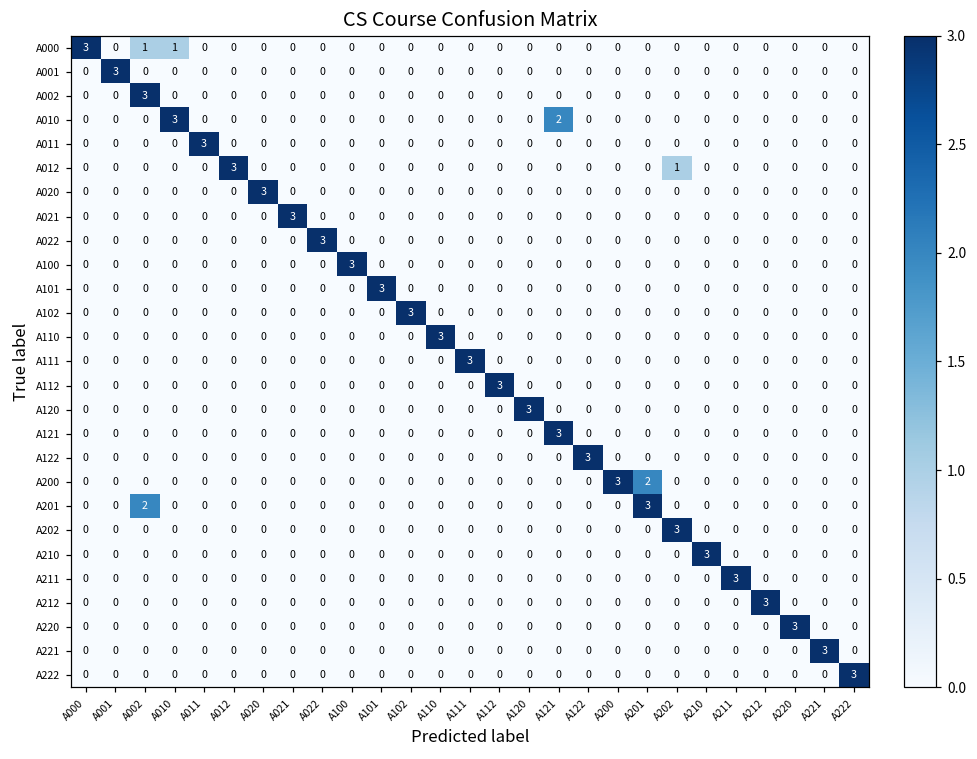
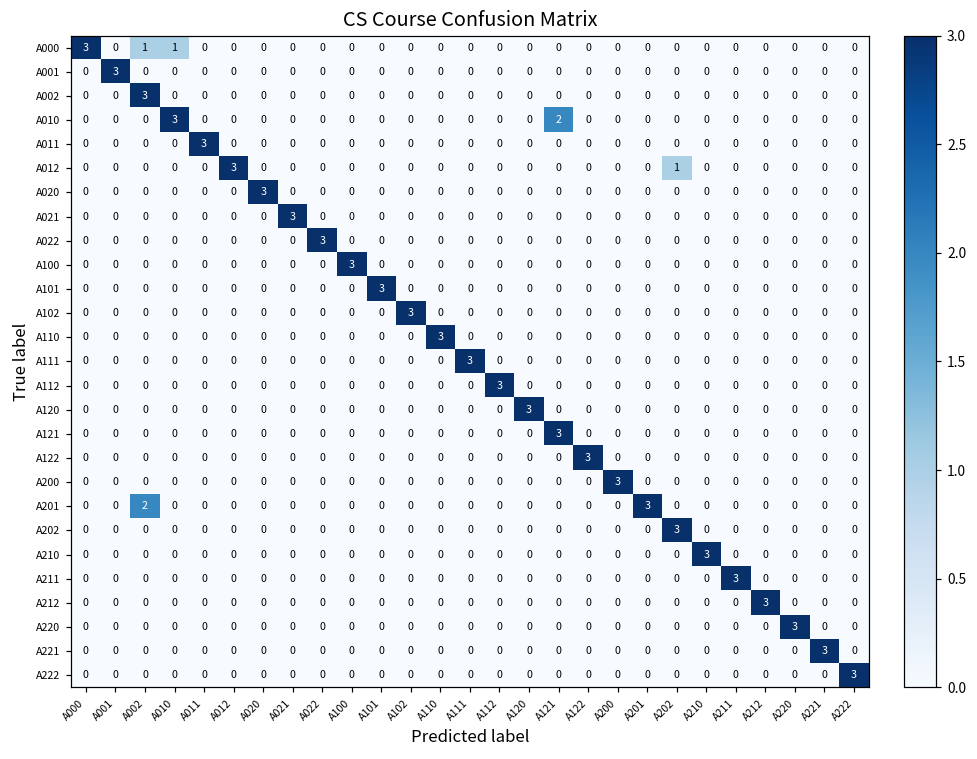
A200, A201: 2 -> 0
